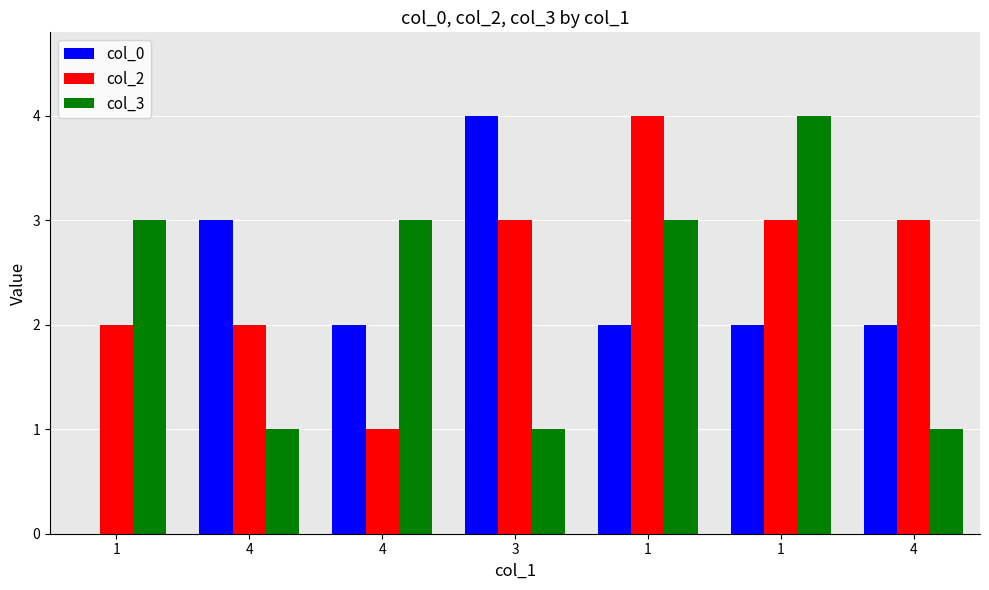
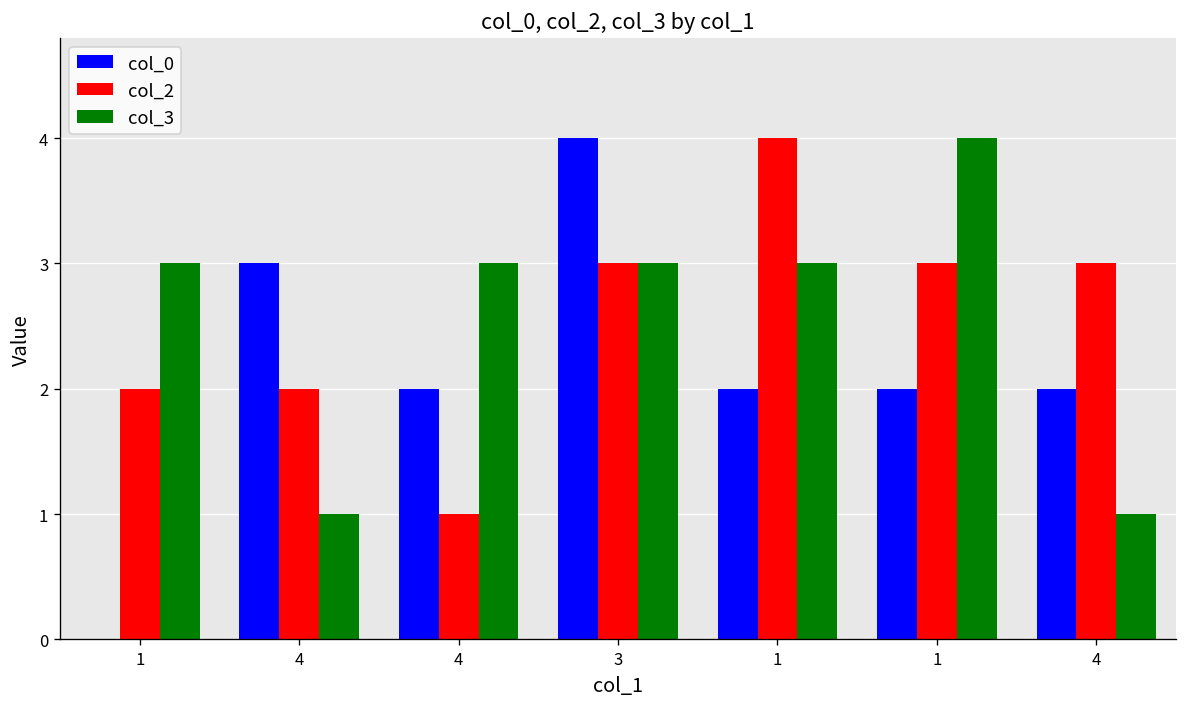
col_3, 3: 1 -> 3
